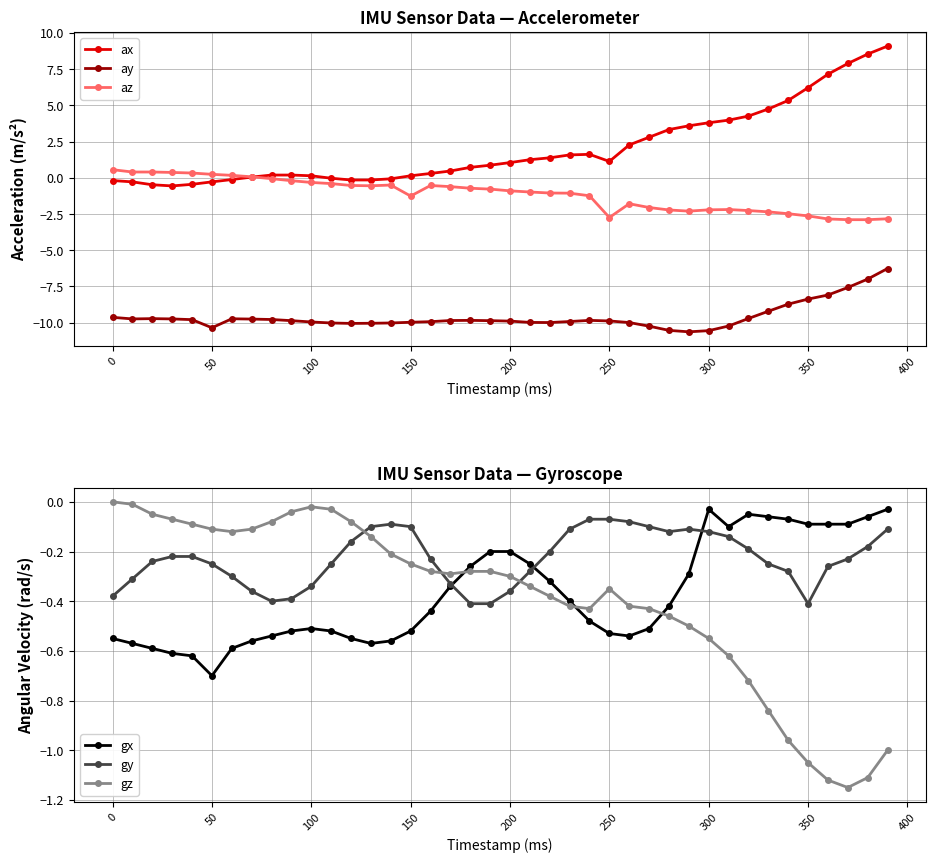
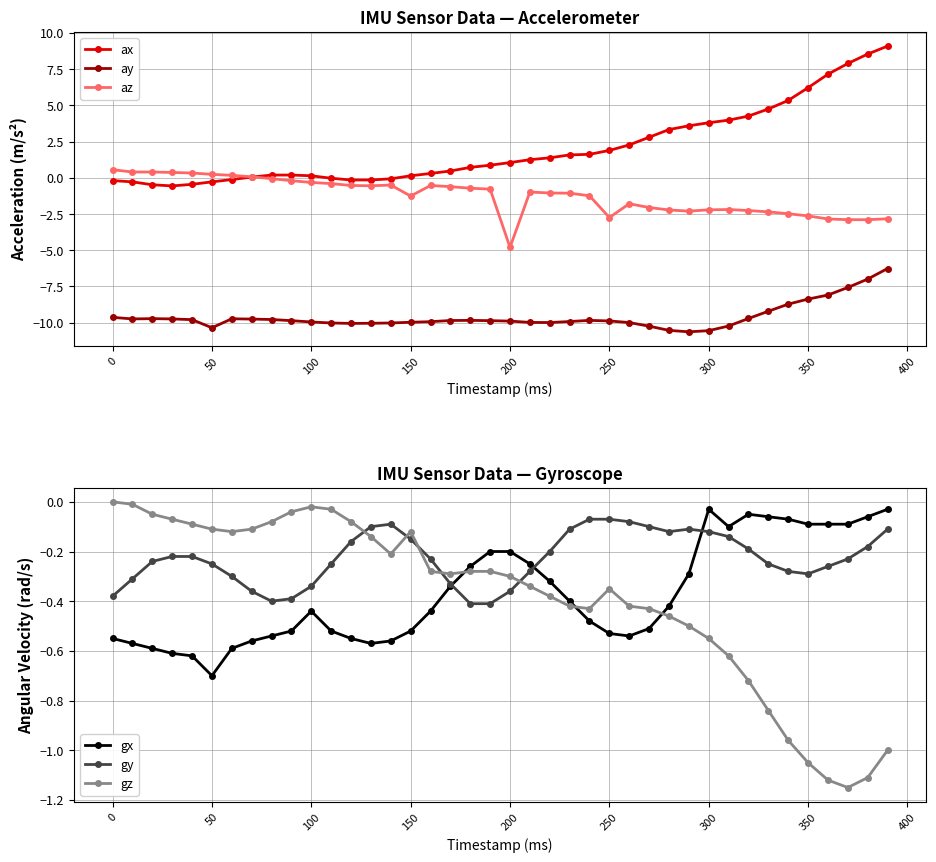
IMU Sensor Data — Accelerometer, az, 200: -0.9 -> -4.8
IMU Sensor Data — Accelerometer, ax, 250: 1.1 -> 1.9
IMU Sensor Data — Gyroscope, gx, 100: -0.51 -> -0.44
IMU Sensor Data — Gyroscope, gy, 150: -0.10 -> -0.15
IMU Sensor Data — Gyroscope, gz, 150: -0.25 -> -0.12
IMU Sensor Data — Gyroscope, gy, 350: -0.41 -> -0.29
